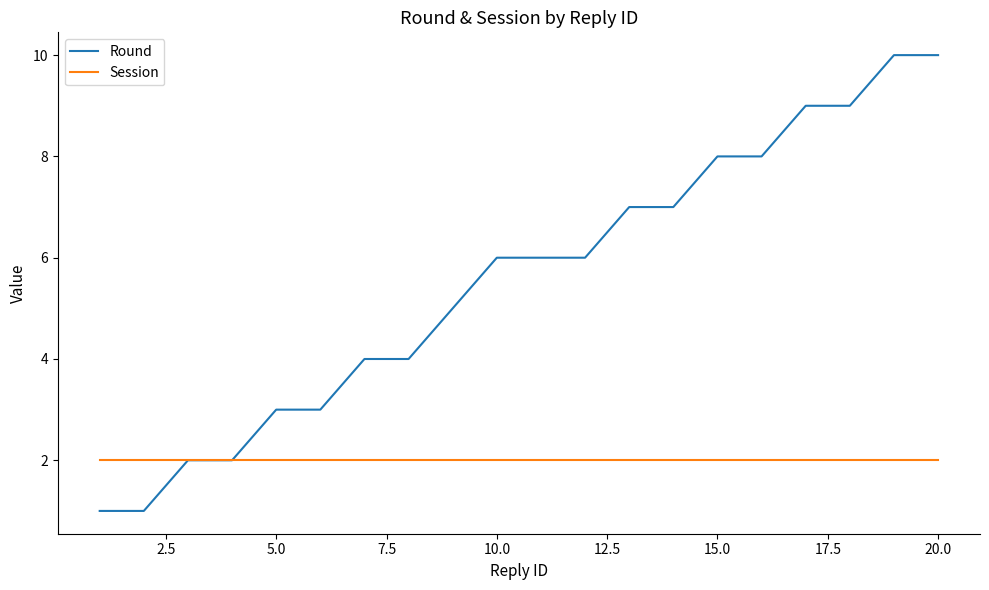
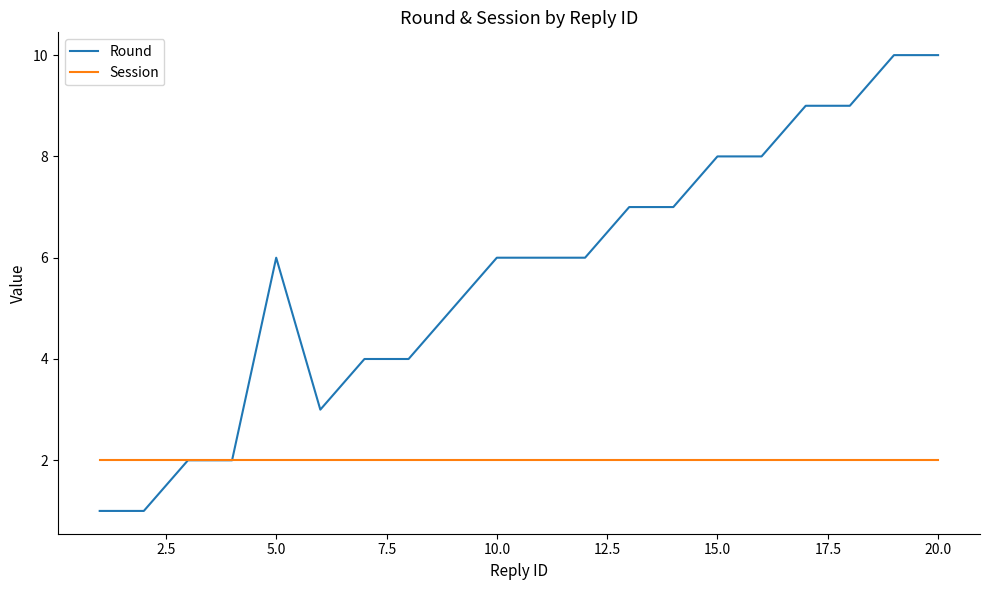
Round, 5.0: 3 -> 6
